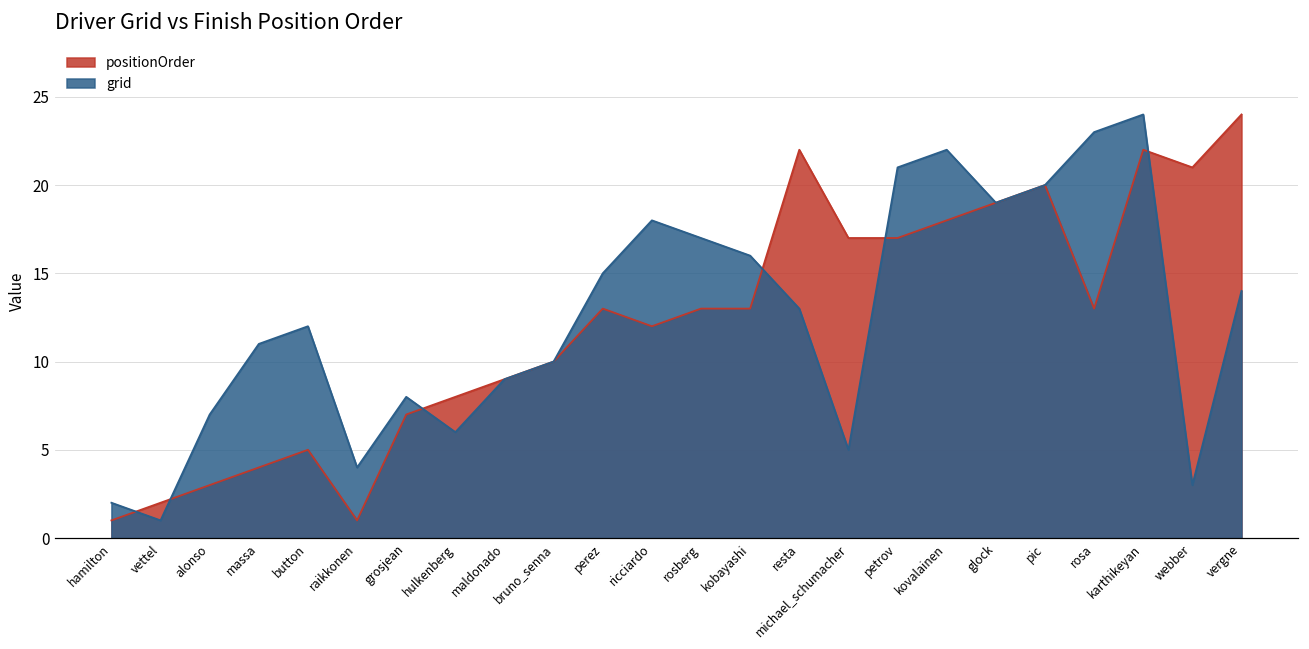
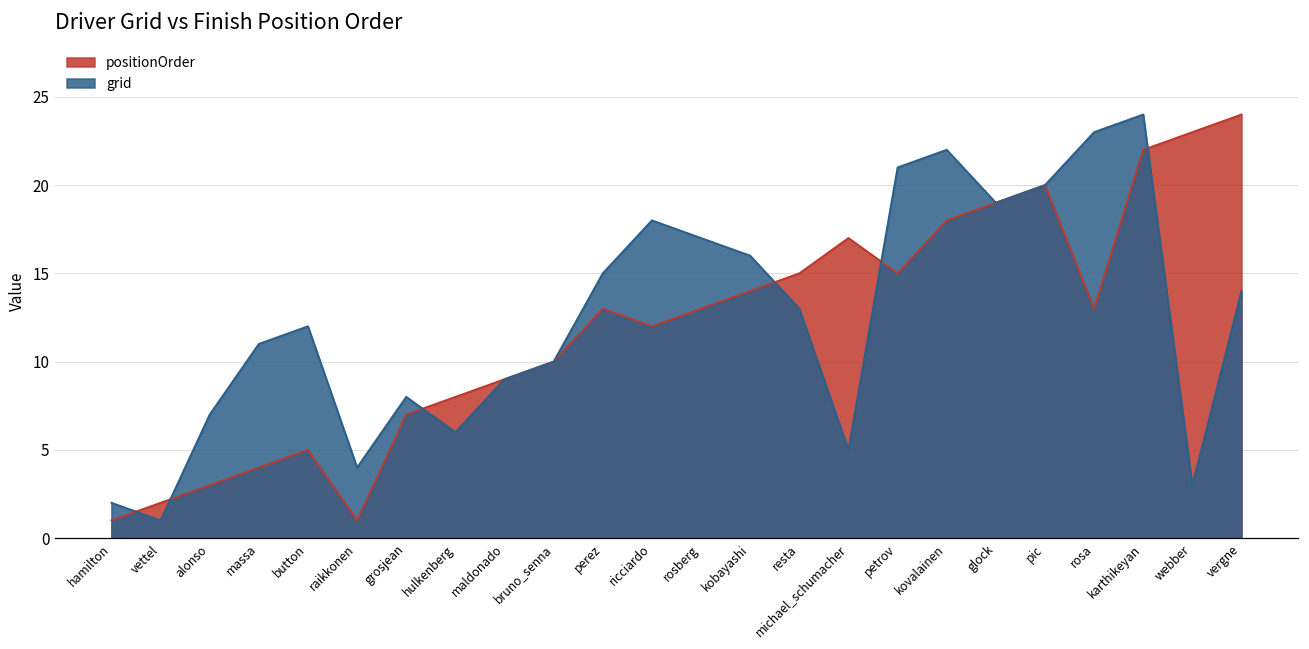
positionOrder, kobayashi: 13 -> 14
positionOrder, resta: 22 -> 15
positionOrder, petrov: 17 -> 15
positionOrder, webber: 21 -> 23
